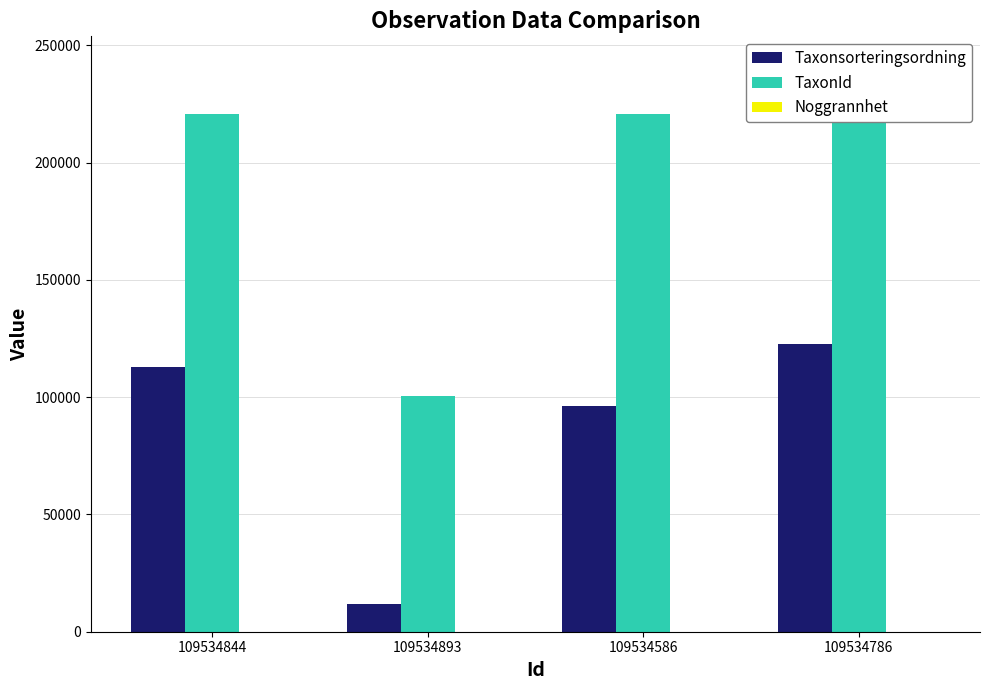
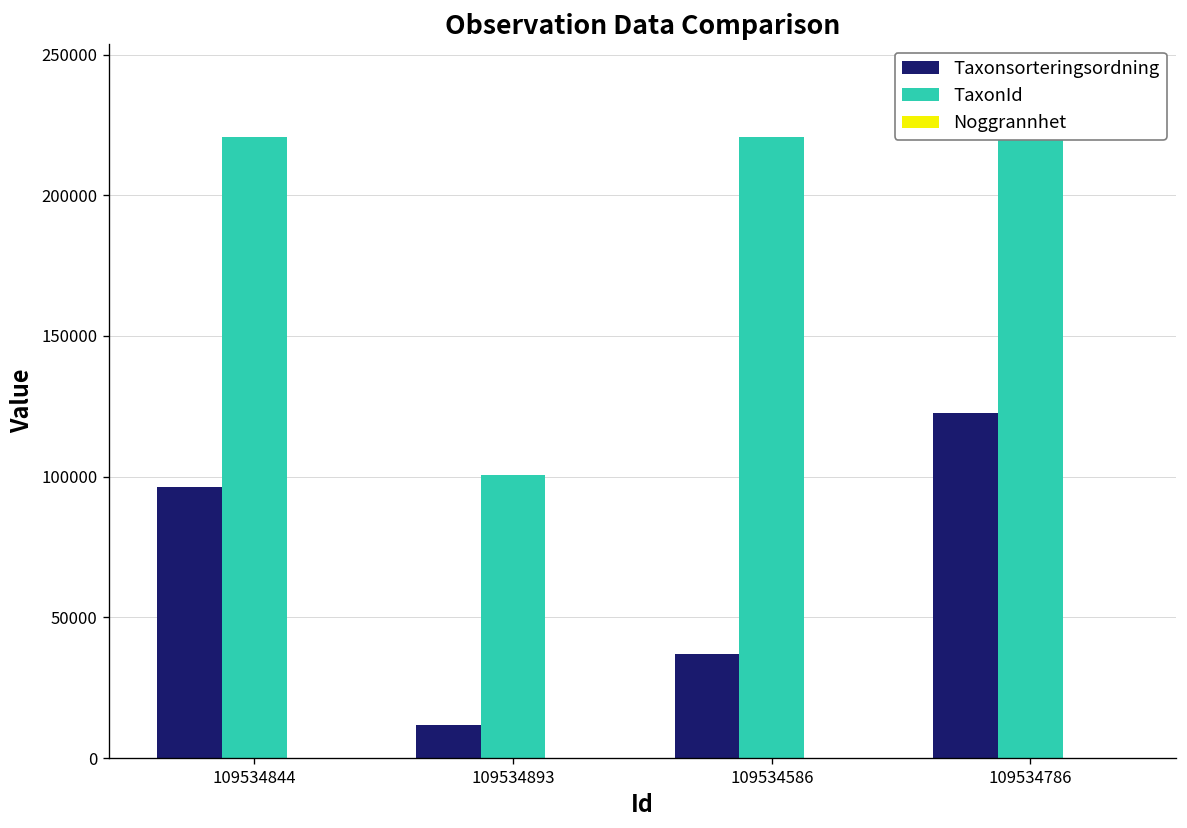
Taxonsorteringsordning, 109534844: 113000 -> 96000
Taxonsorteringsordning, 109534586: 96000 -> 37000
